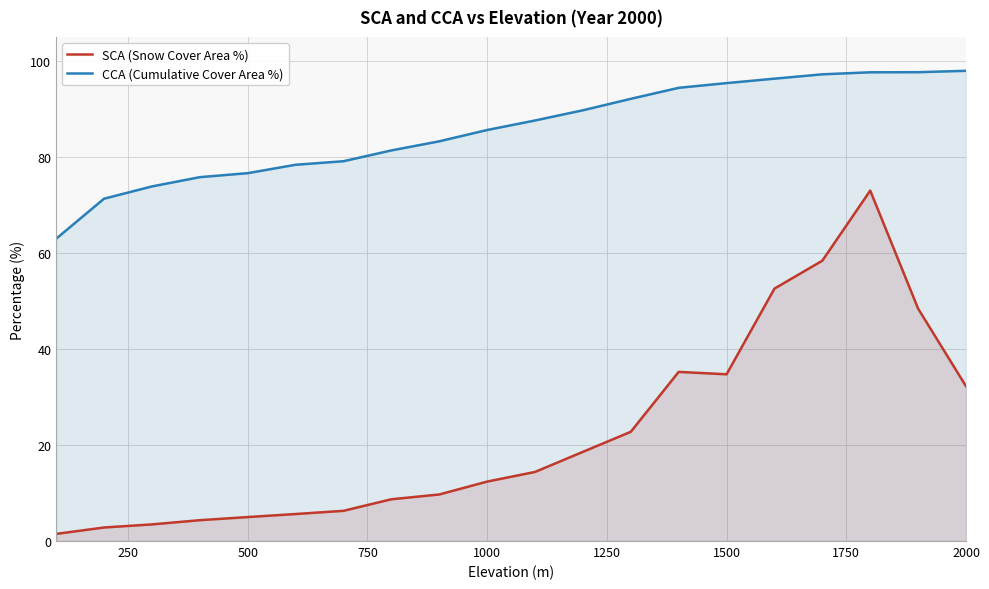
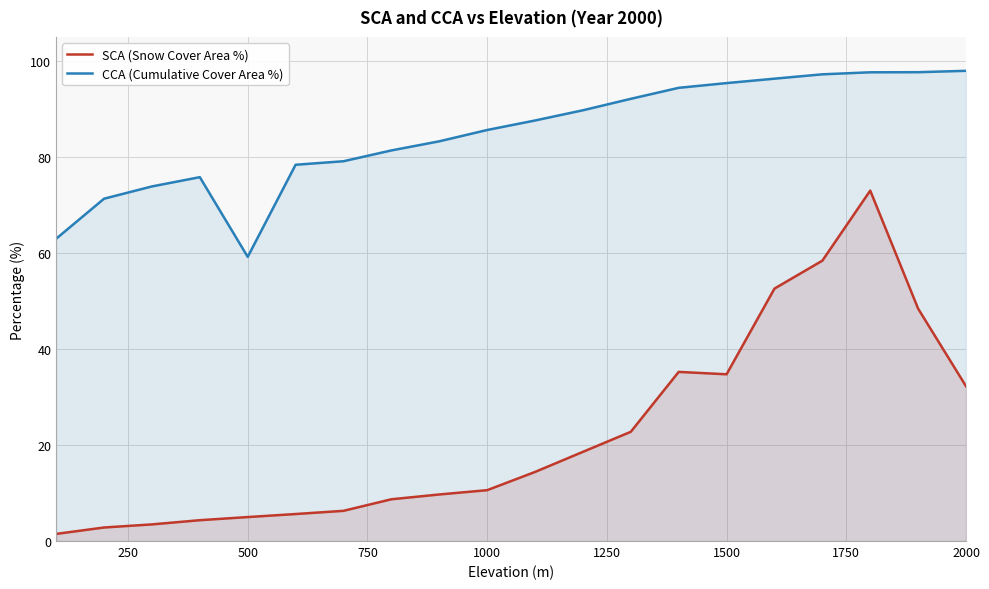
CCA (Cumulative Cover Area %), 500: 77 -> 59
SCA (Snow Cover Area %), 1000: 12 -> 11
